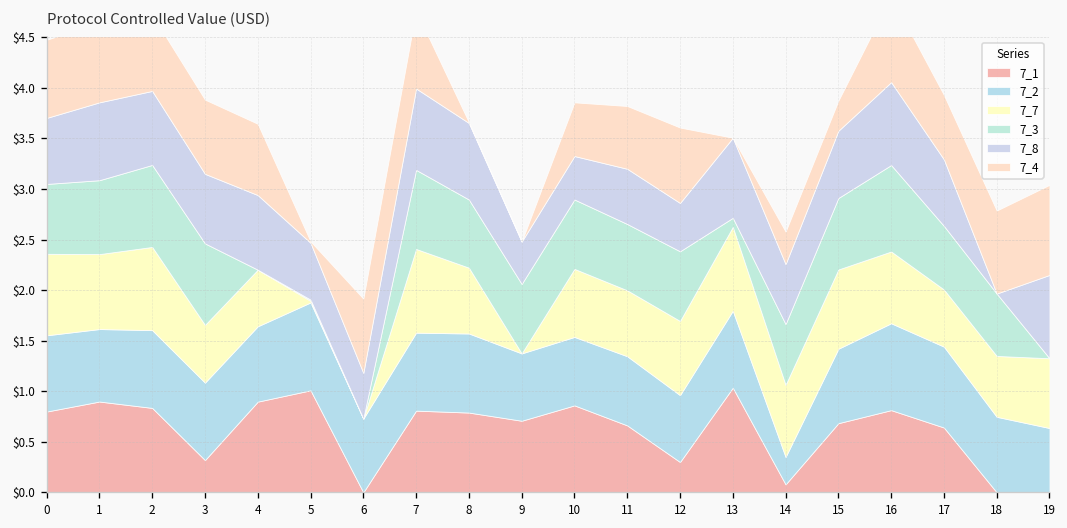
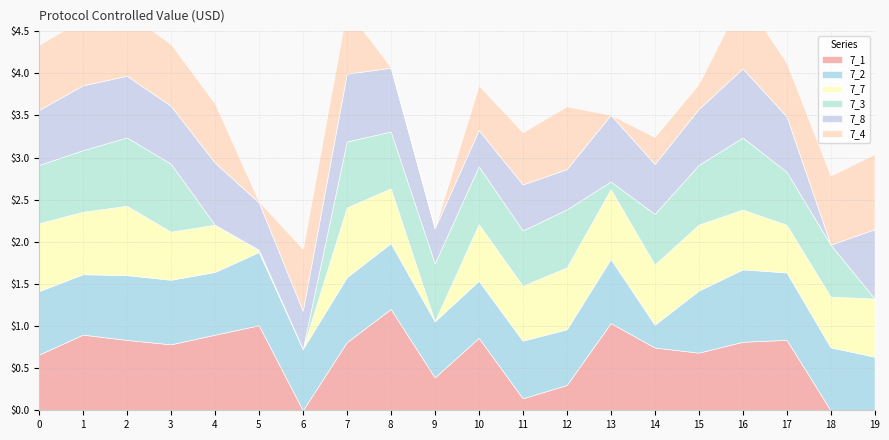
7_1, 0: $0.8 -> $0.7
7_1, 3: $0.3 -> $0.8
7_1, 8: $0.8 -> $1.2
7_1, 9: $0.7 -> $0.4
7_1, 11: $0.7 -> $0.1
7_1, 14: $0.1 -> $0.7
7_1, 17: $0.6 -> $0.8
